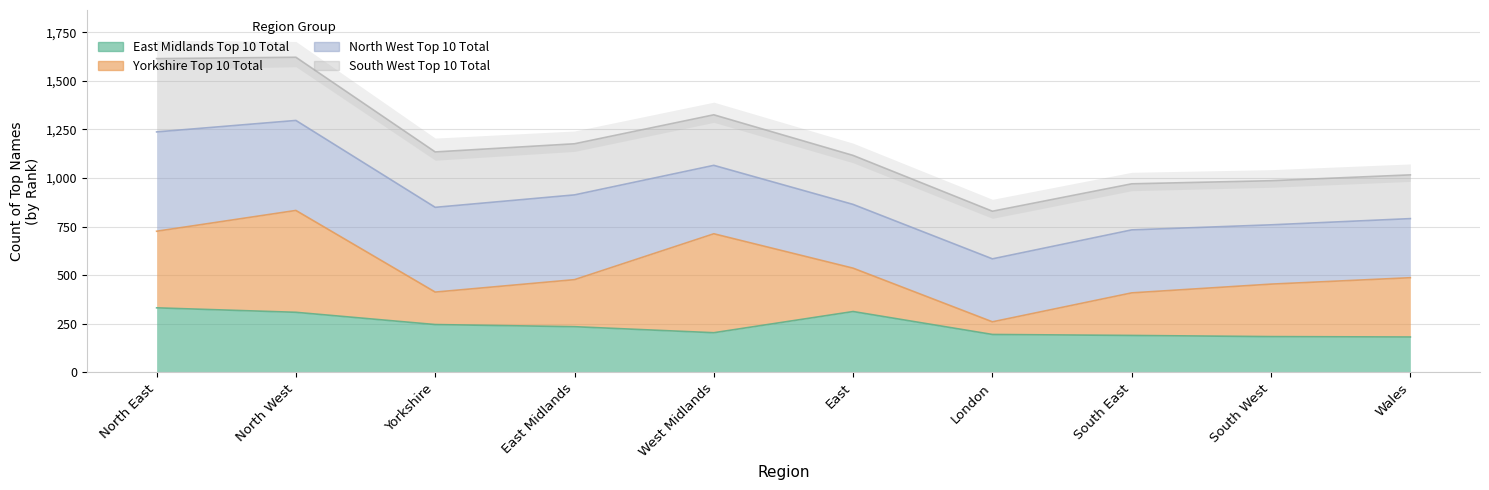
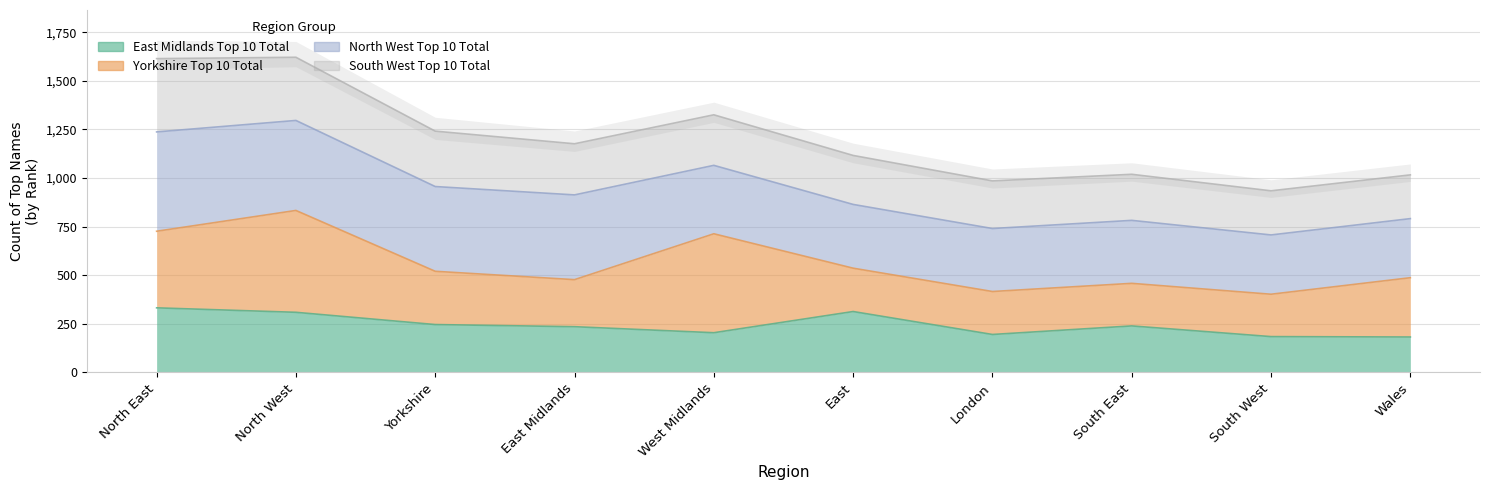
Yorkshire Top 10 Total, Yorkshire: 170 -> 270
Yorkshire Top 10 Total, London: 70 -> 220
East Midlands Top 10 Total, South East: 190 -> 240
Yorkshire Top 10 Total, South West: 270 -> 220
